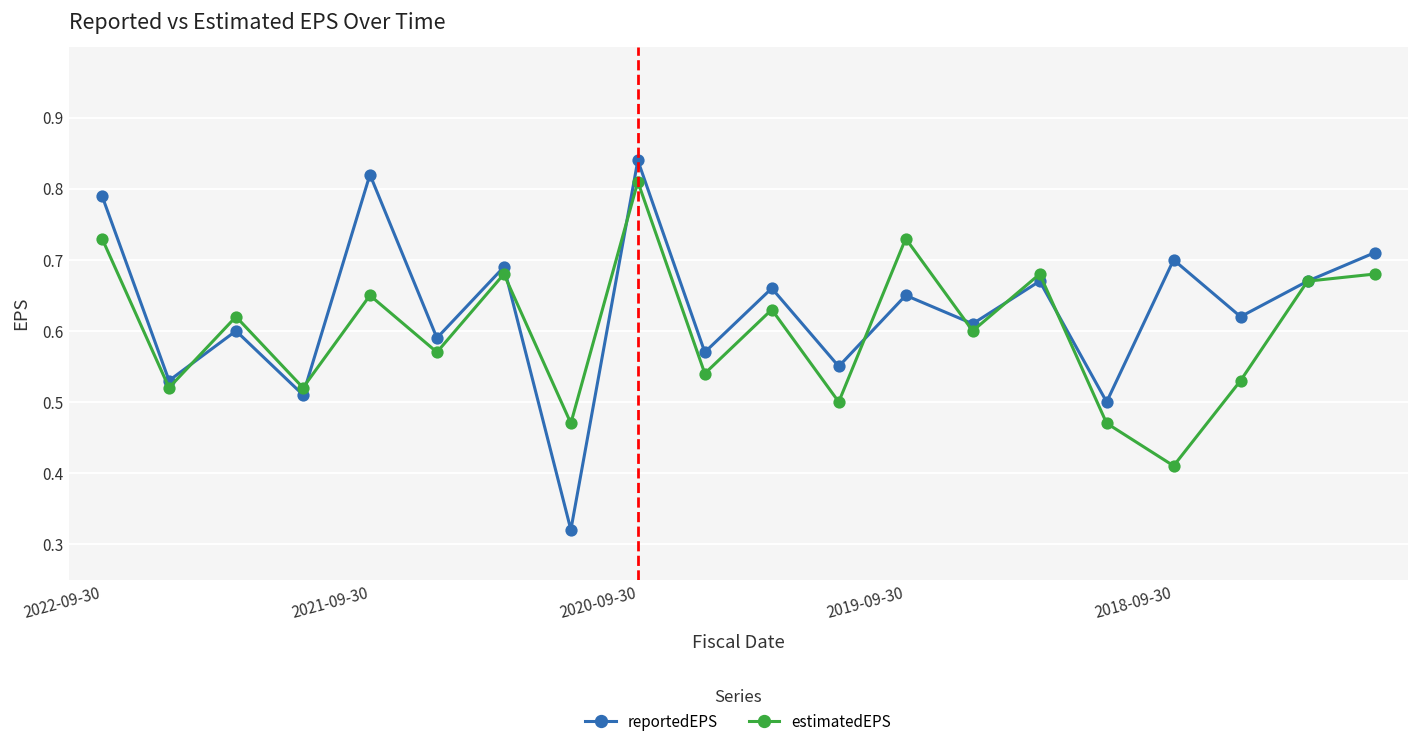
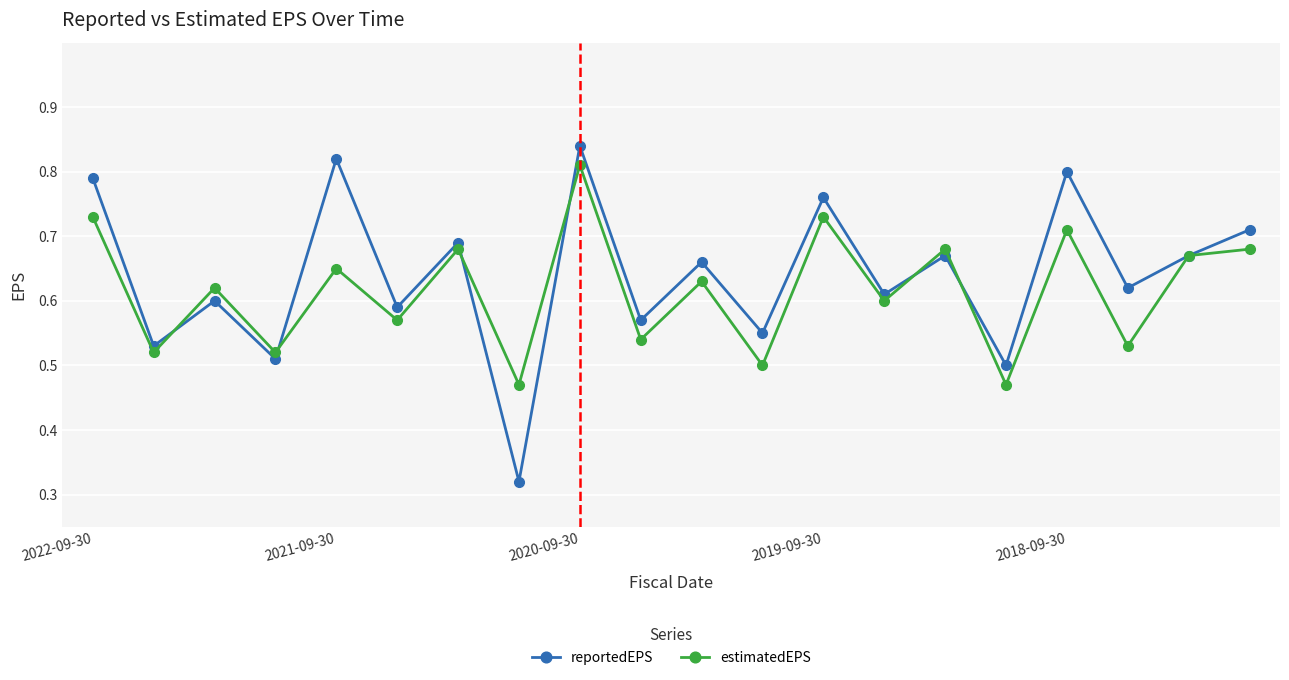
reportedEPS, 2019-09-30: 0.65 -> 0.76
reportedEPS, 2018-09-30: 0.7 -> 0.8
estimatedEPS, 2018-09-30: 0.41 -> 0.71
